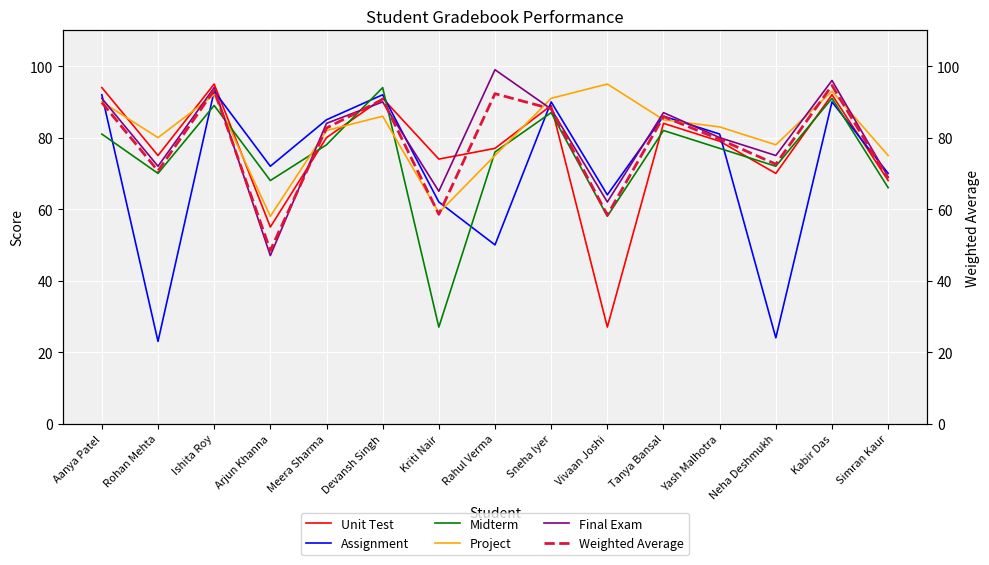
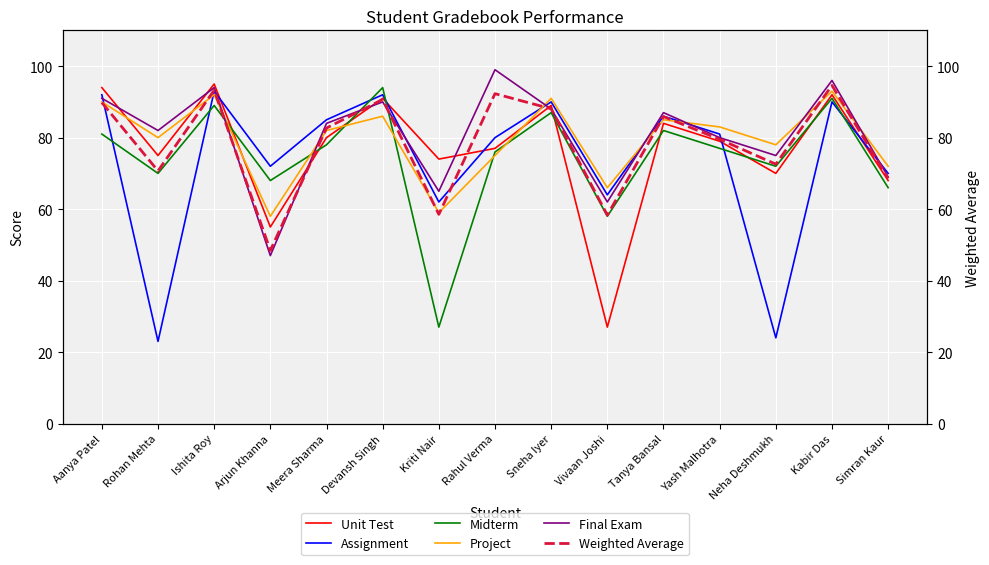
Final Exam, Rohan Mehta: 72 -> 82
Assignment, Rahul Verma: 50 -> 80
Project, Vivaan Joshi: 95 -> 66
Project, Simran Kaur: 75 -> 72
